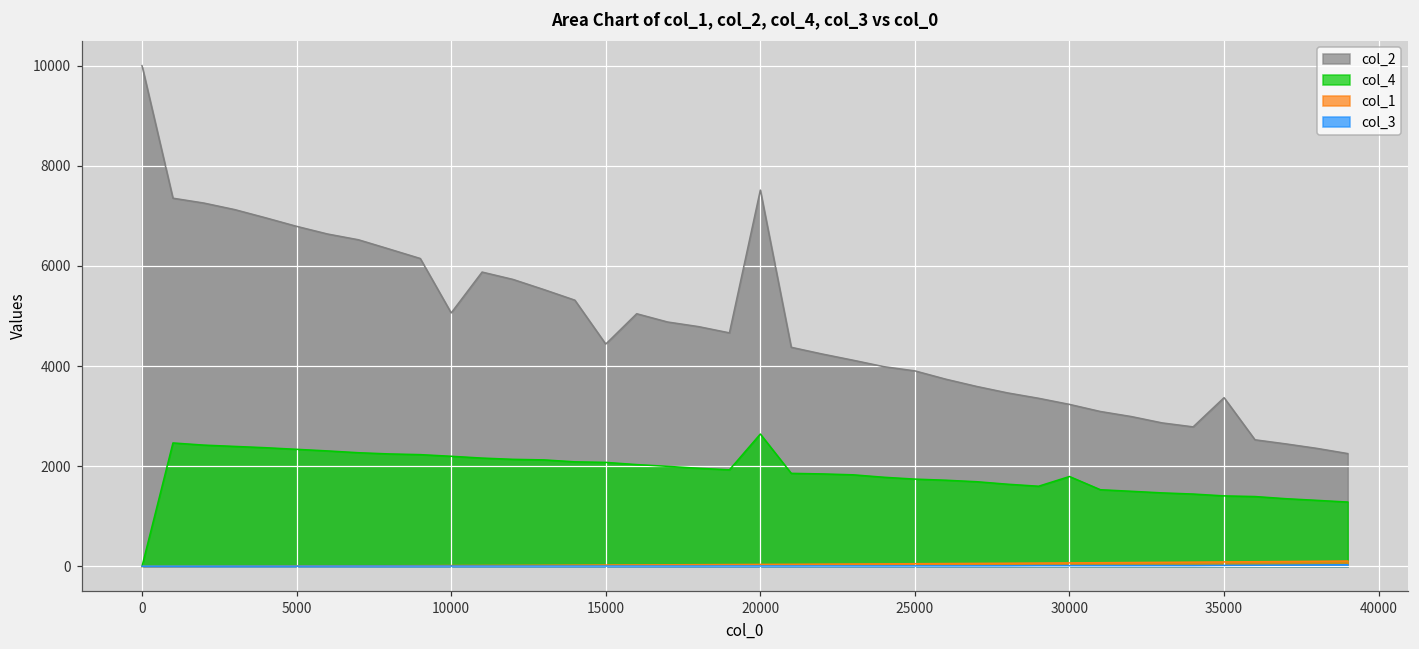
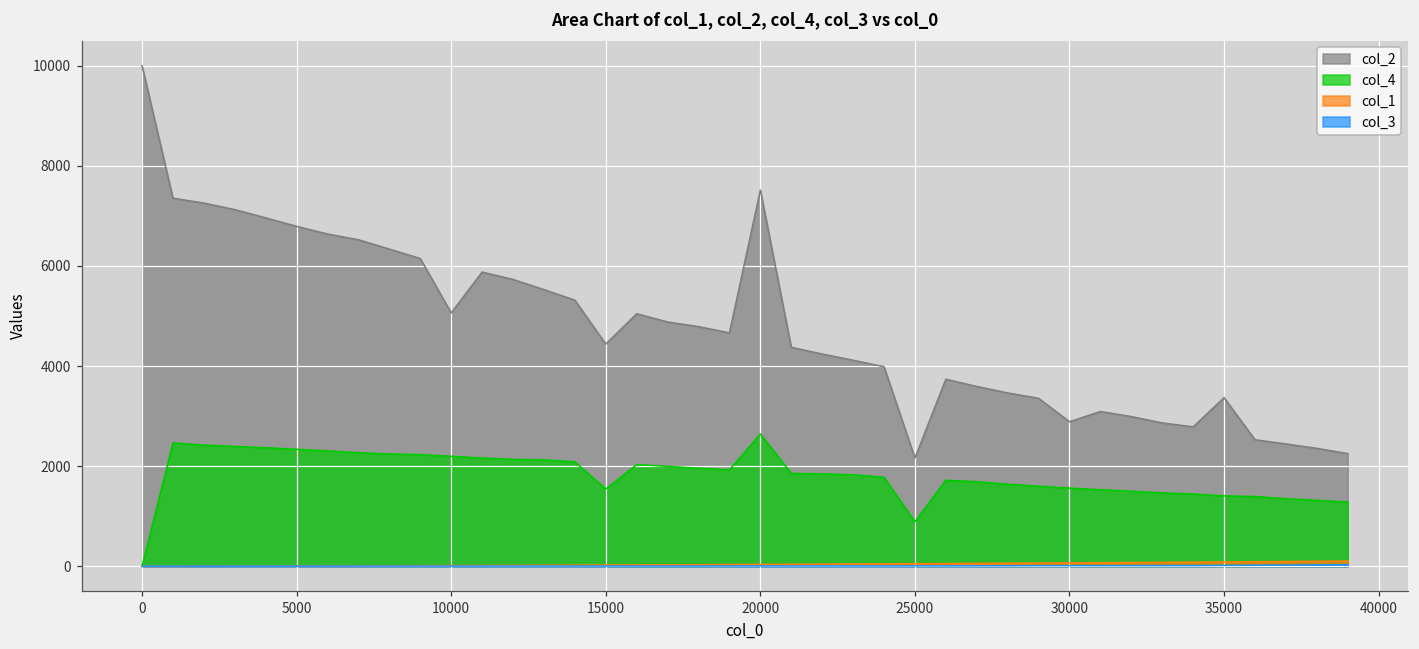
col_4, 15000: 2100 -> 1500
col_2, 25000: 3900 -> 2200
col_4, 25000: 1700 -> 900
col_2, 30000: 3200 -> 2900
col_4, 30000: 1800 -> 1600
